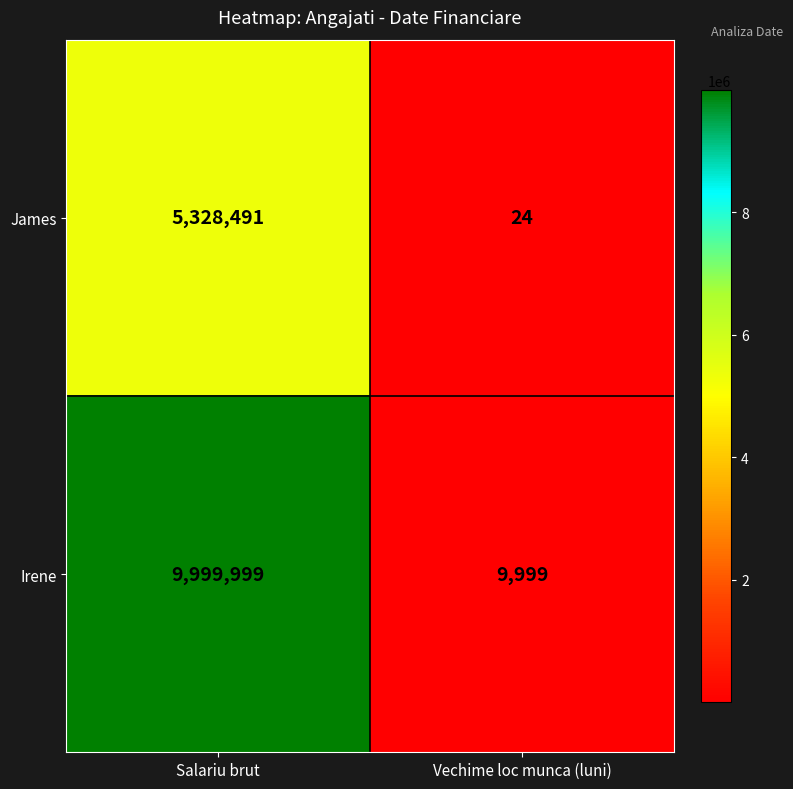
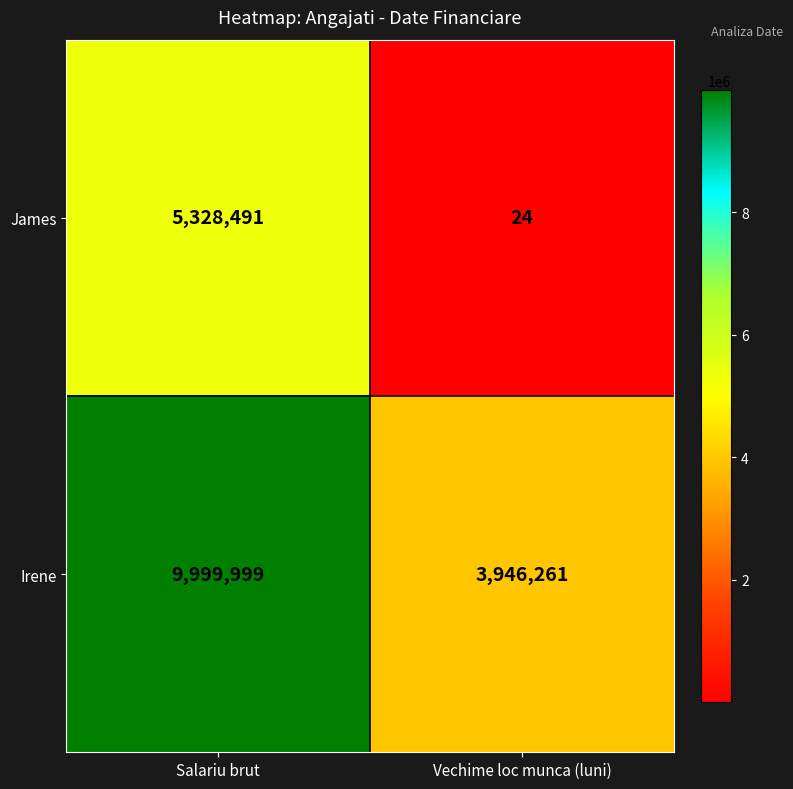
Irene, Vechime loc munca (luni): 9,999 -> 3,946,261
